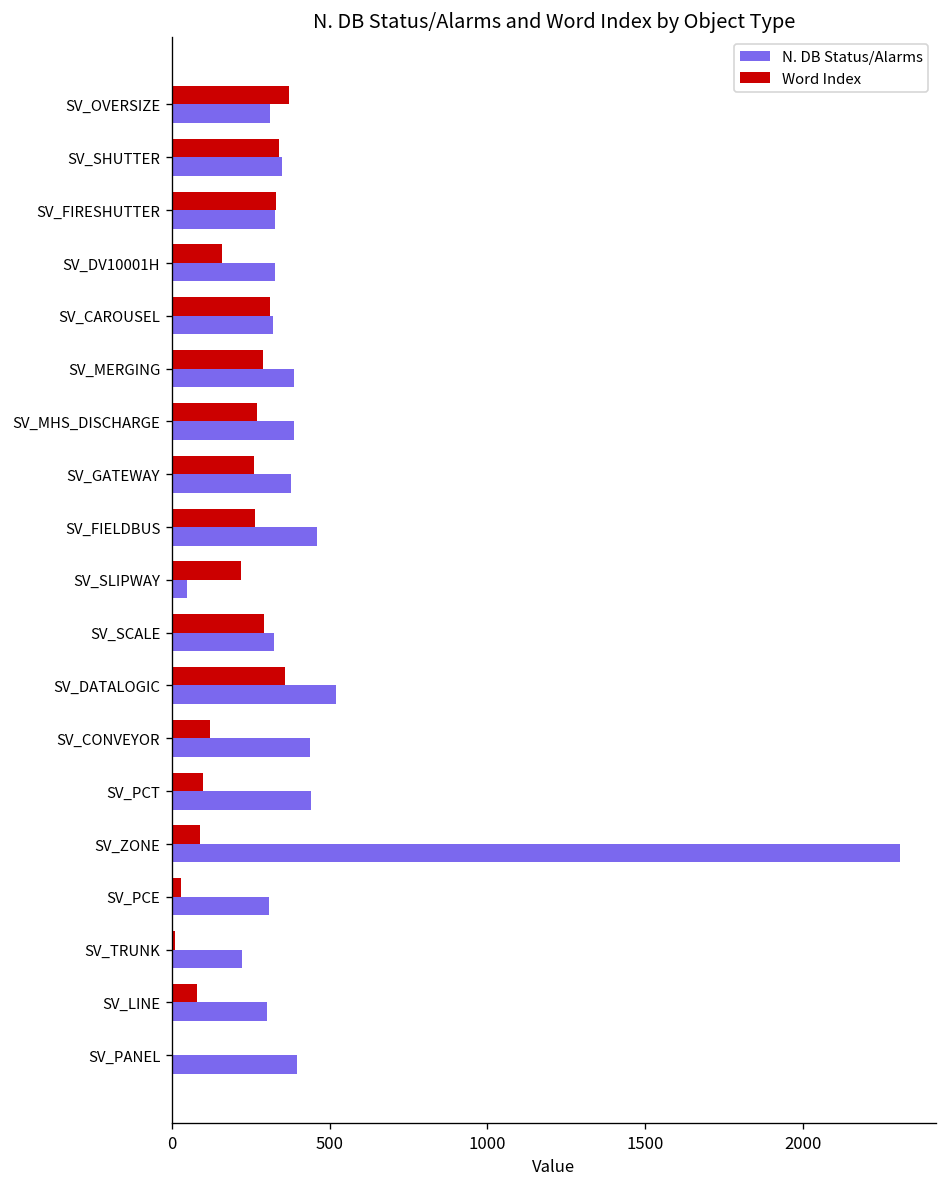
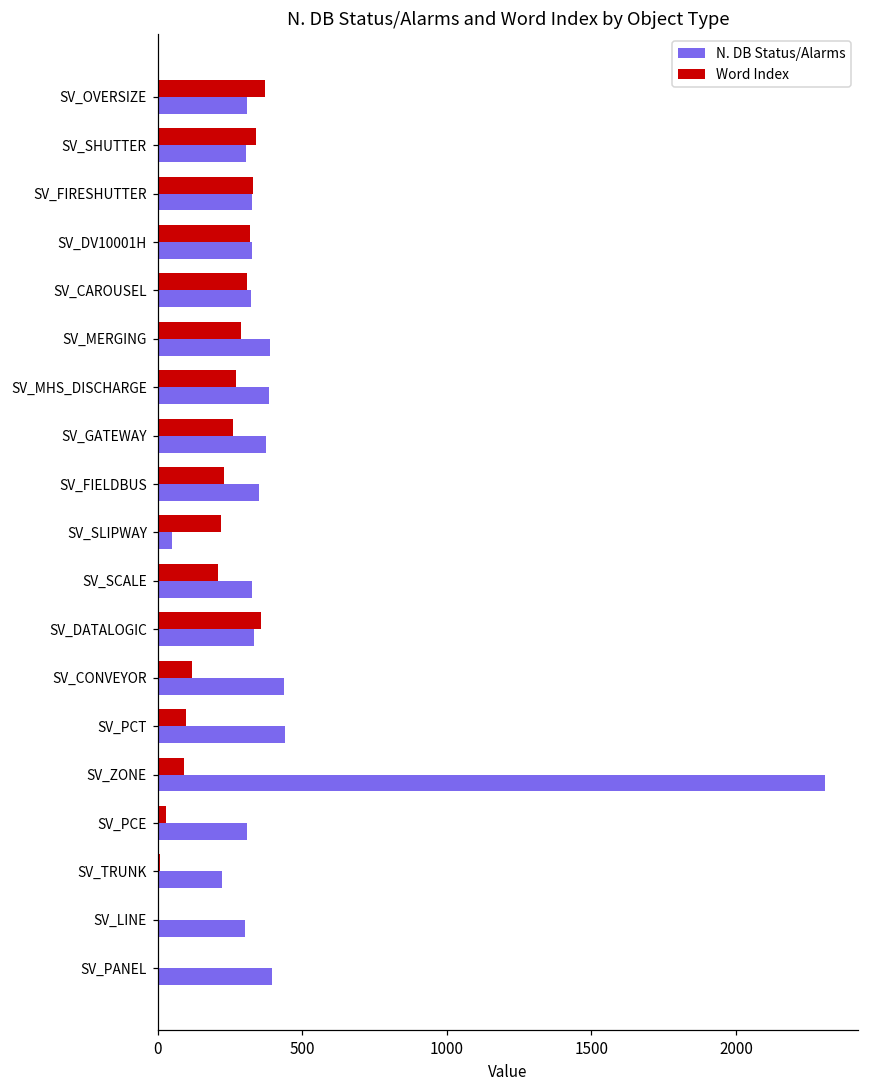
N. DB Status/Alarms, SV_SHUTTER: 350 -> 310
Word Index, SV_DV10001H: 160 -> 320
Word Index, SV_FIELDBUS: 260 -> 230
N. DB Status/Alarms, SV_FIELDBUS: 460 -> 350
Word Index, SV_SCALE: 290 -> 210
N. DB Status/Alarms, SV_DATALOGIC: 520 -> 330
Word Index, SV_LINE: 80 -> 0
